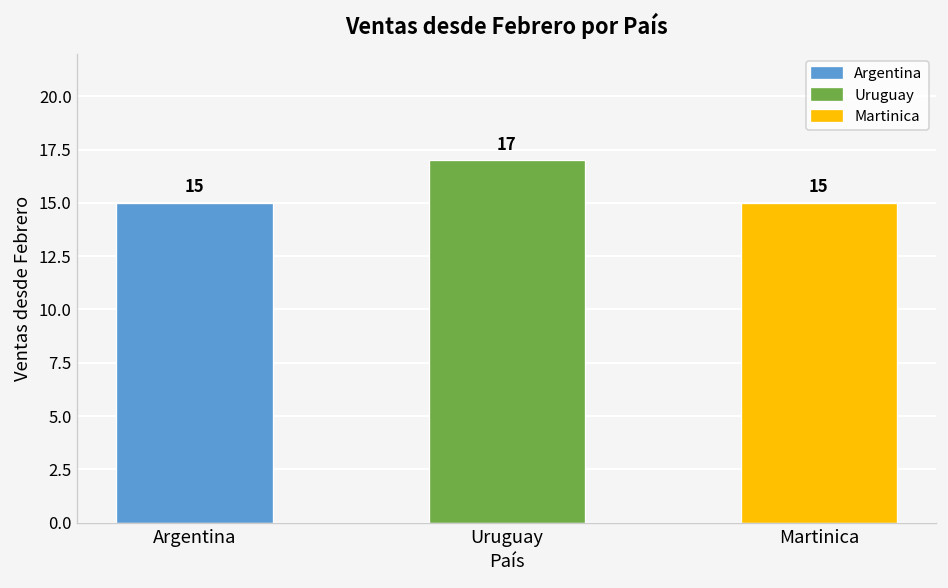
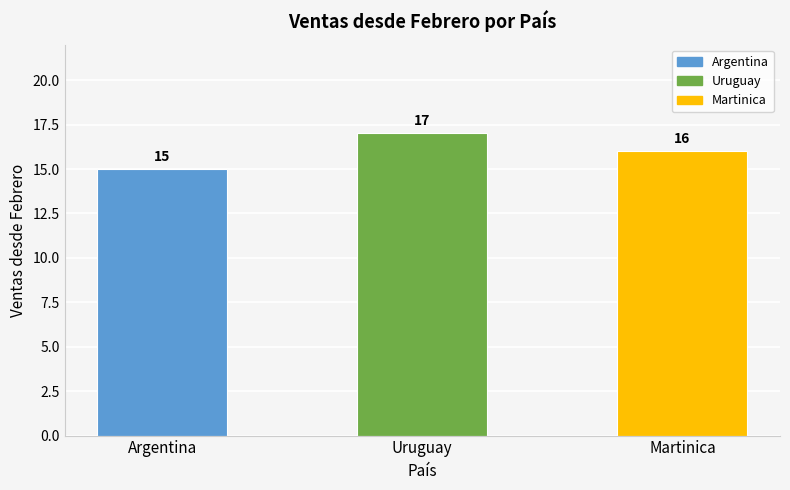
Martinica: 15 -> 16
